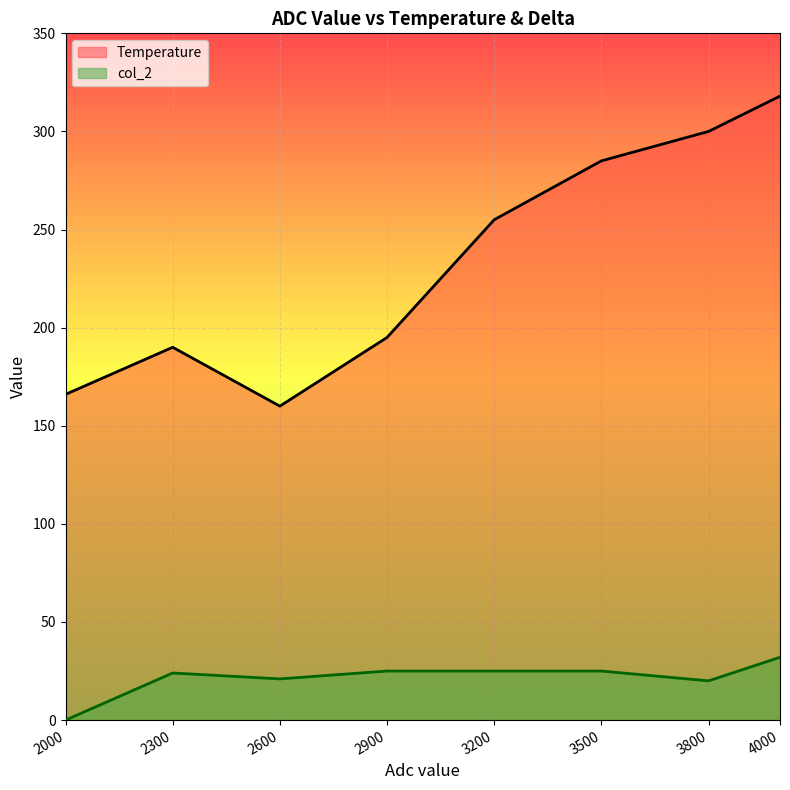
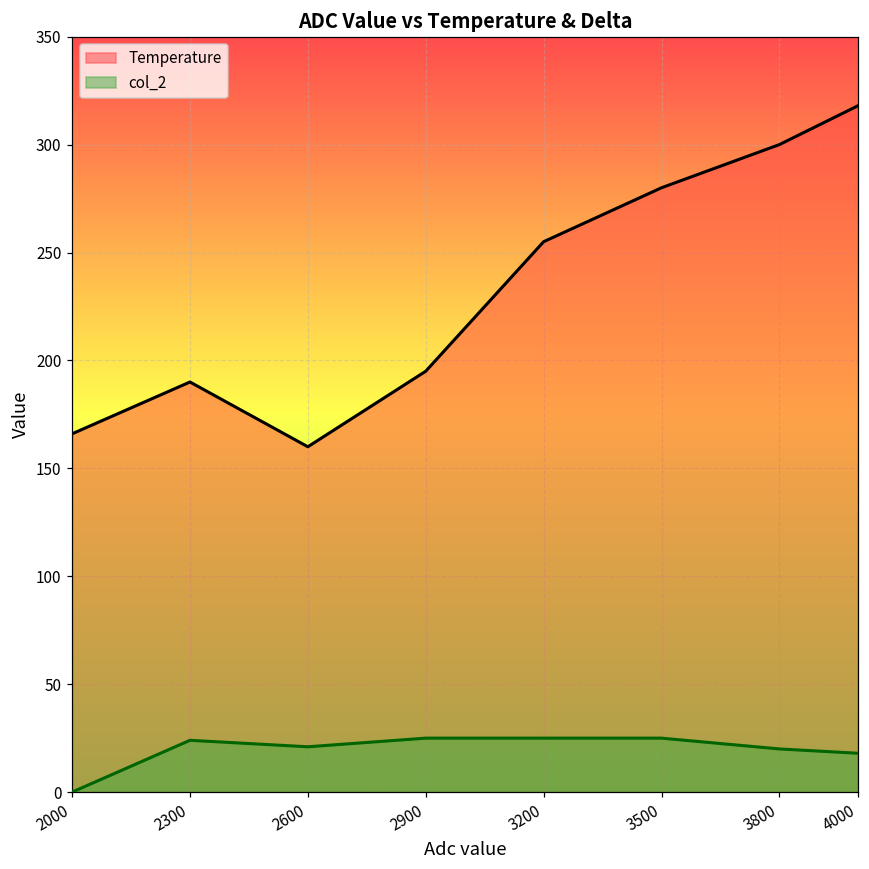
Temperature, 3500: 285 -> 280
col_2, 4000: 32 -> 18
